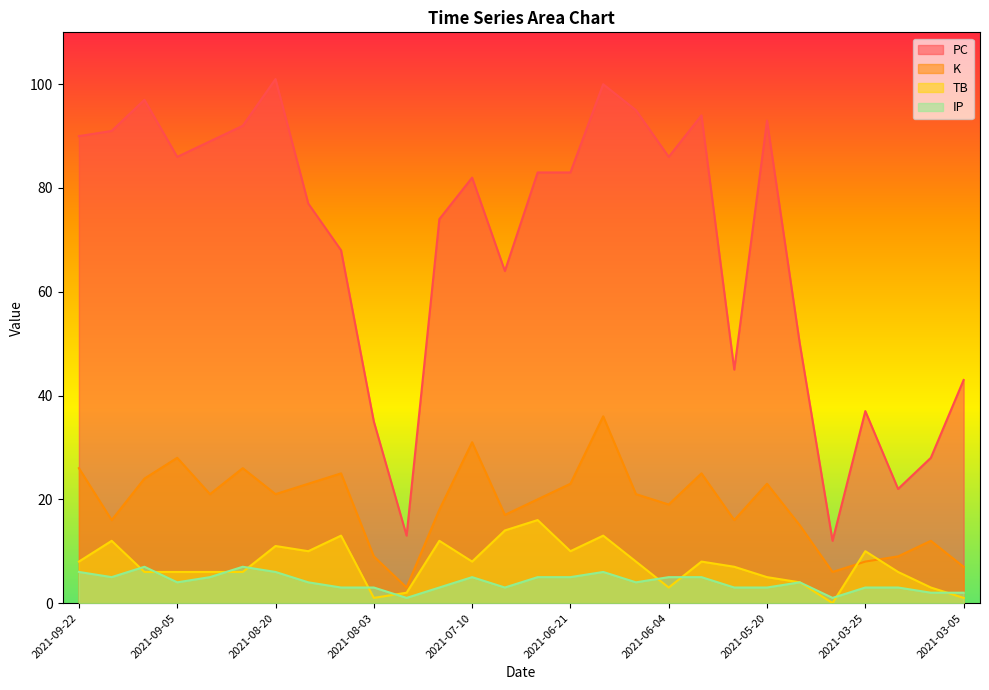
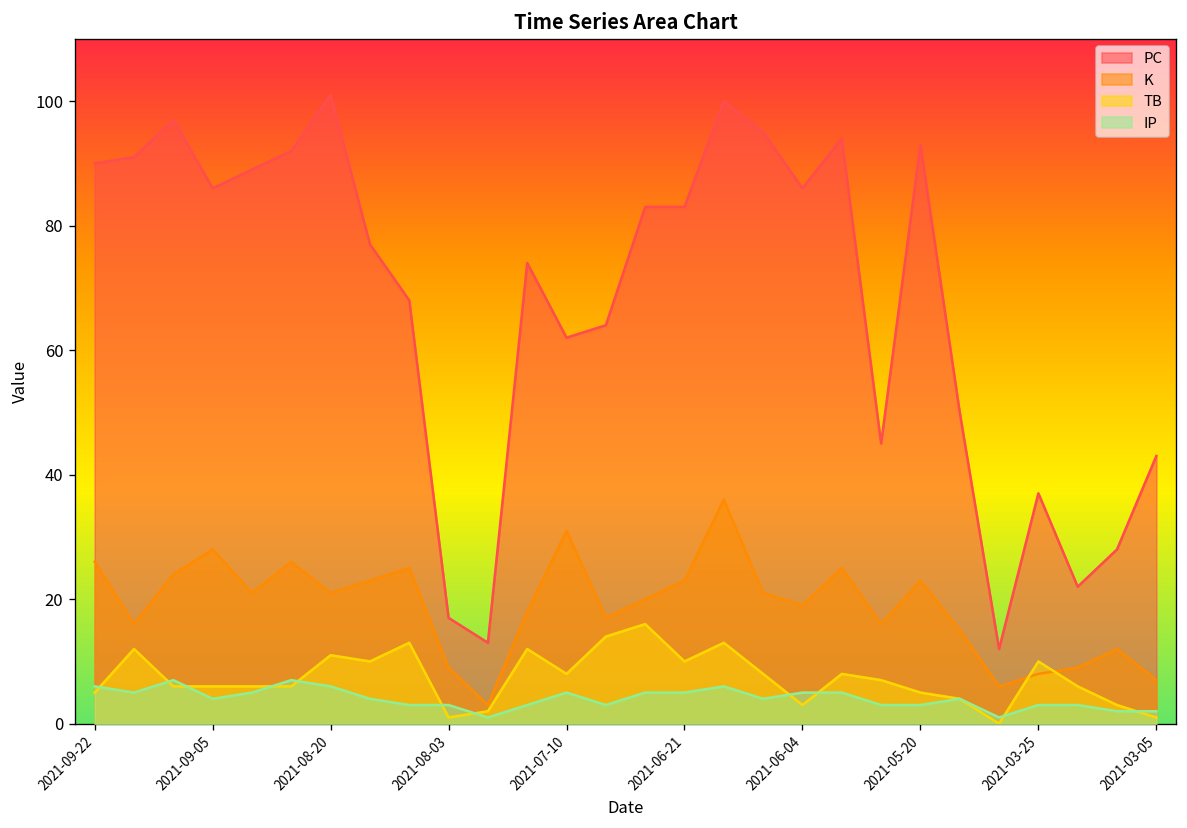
TB, 2021-09-22: 8 -> 5
PC, 2021-08-03: 35 -> 17
PC, 2021-07-10: 82 -> 62
